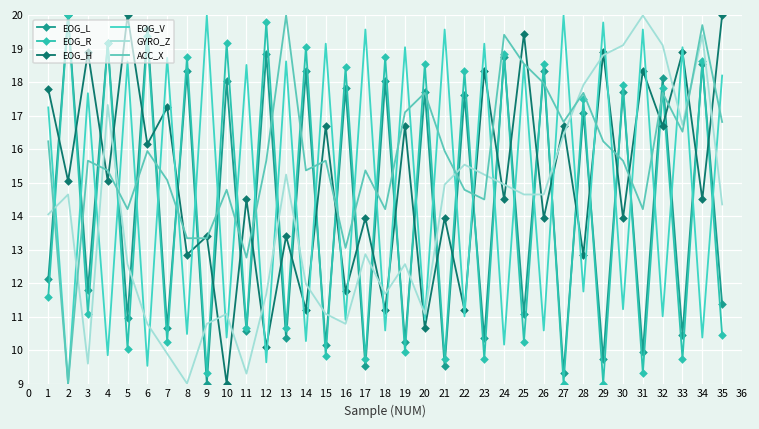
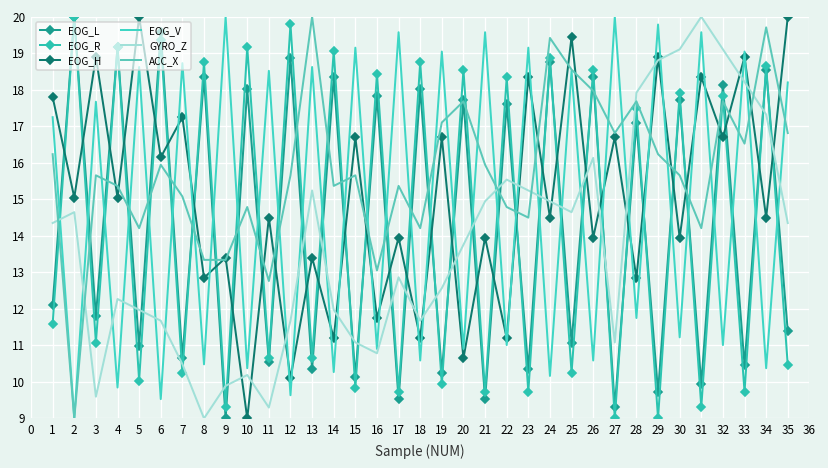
GYRO_Z, 1: 14.1 -> 14.4
GYRO_Z, 4: 17.3 -> 12.3
GYRO_Z, 5: 12.6 -> 12.0
GYRO_Z, 6: 10.8 -> 11.7
GYRO_Z, 7: 9.9 -> 10.5
GYRO_Z, 9: 10.8 -> 9.9
GYRO_Z, 10: 11.1 -> 10.2
GYRO_Z, 20: 11.1 -> 13.8
GYRO_Z, 26: 14.6 -> 16.1
GYRO_Z, 27: 16.4 -> 11.1
GYRO_Z, 33: 16.7 -> 18.2
GYRO_Z, 34: 19.4 -> 17.3
